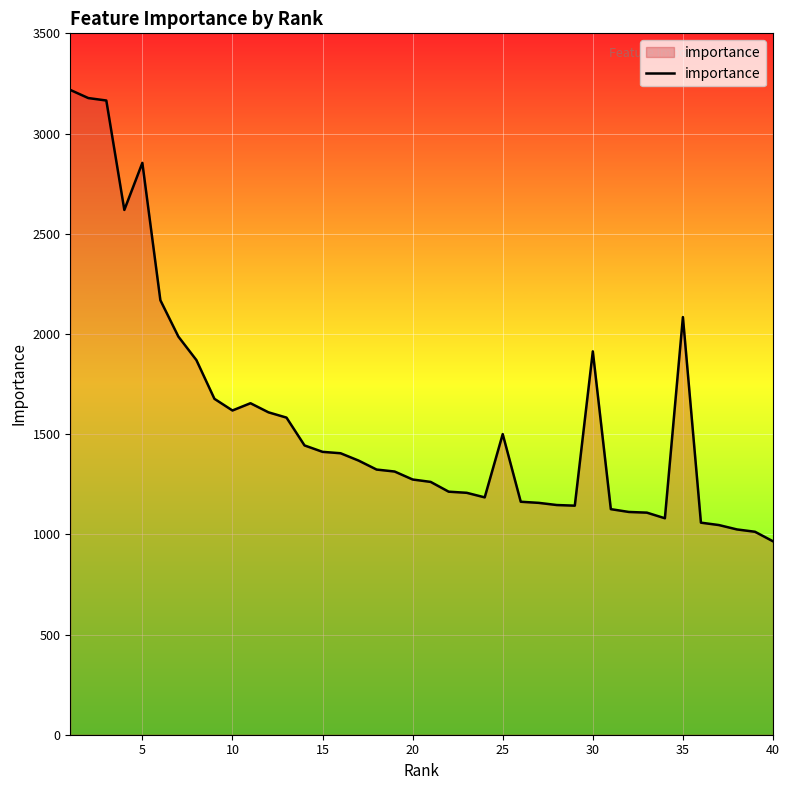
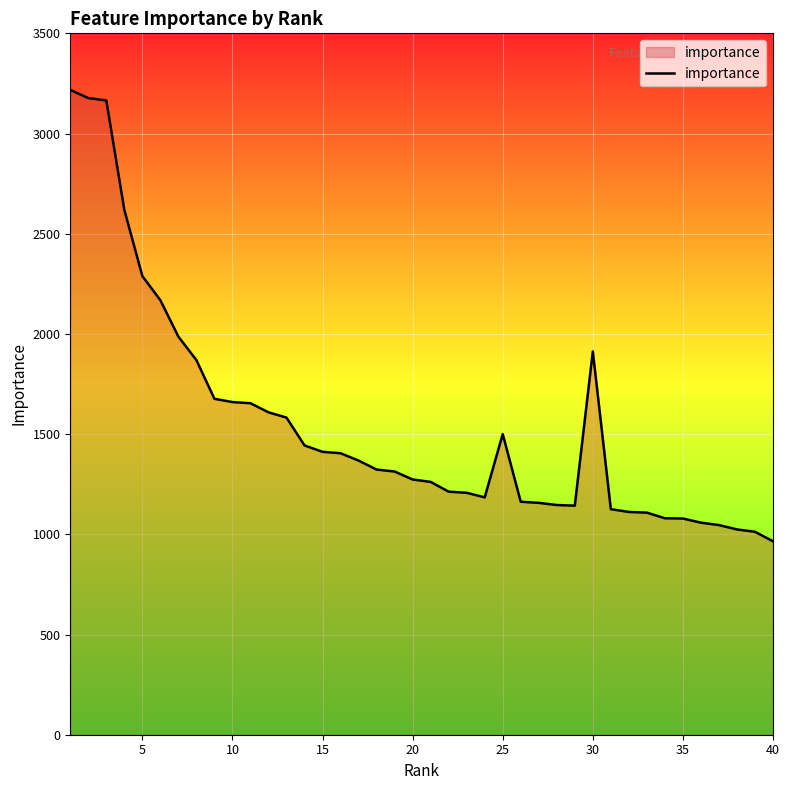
5: 2850 -> 2290
10: 1620 -> 1660
35: 2080 -> 1080
